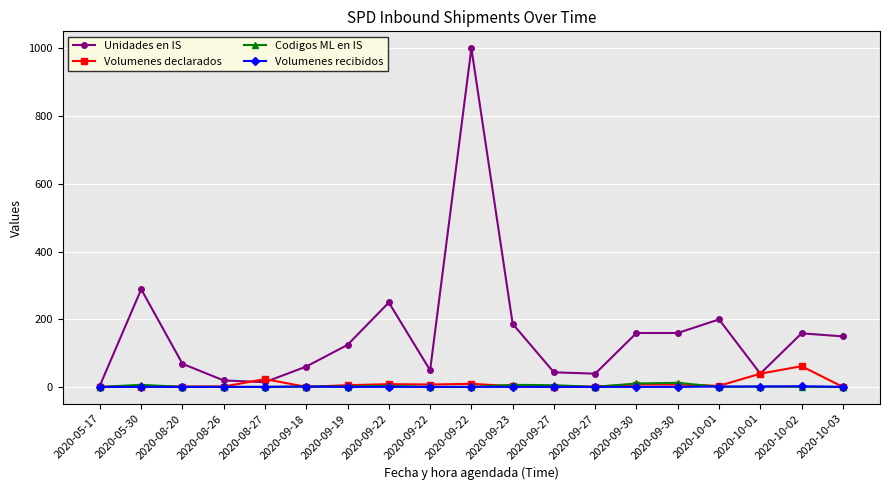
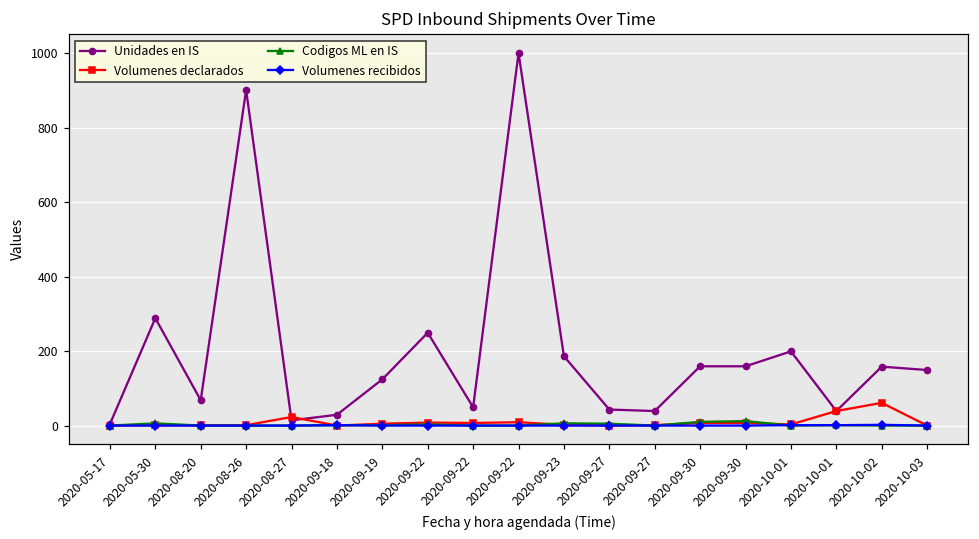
Unidades en IS, 2020-08-26: 20 -> 900
Unidades en IS, 2020-09-18: 60 -> 30
